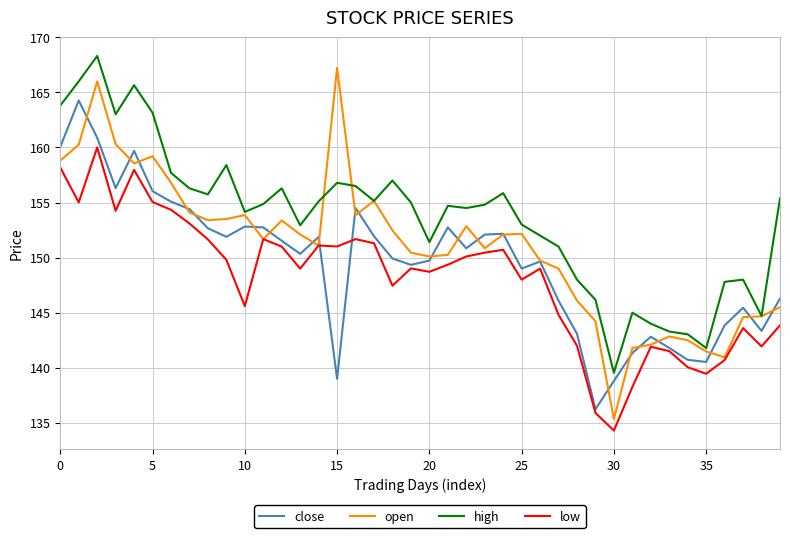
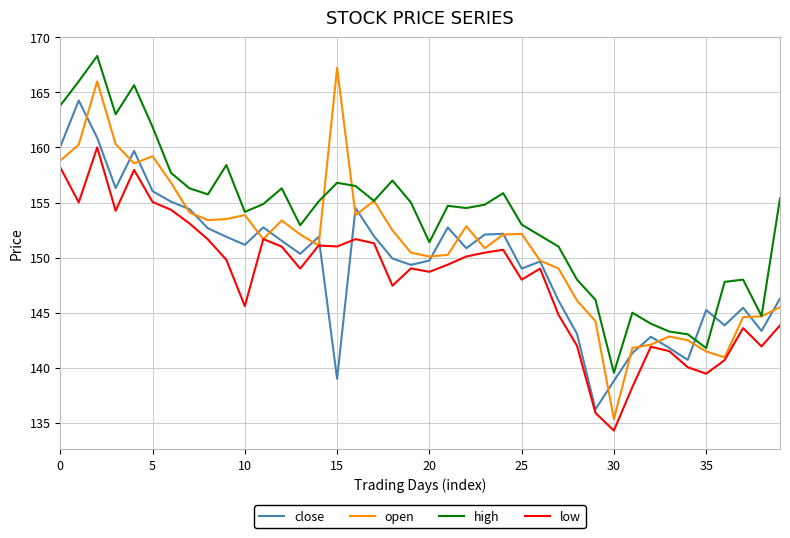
high, 5: 163.2 -> 161.9
close, 10: 152.8 -> 151.2
close, 35: 140.5 -> 145.2
